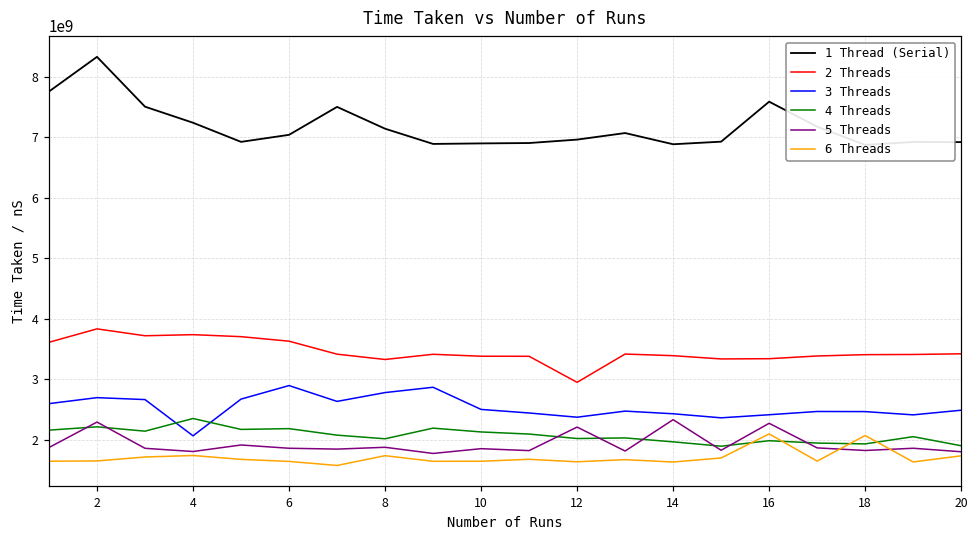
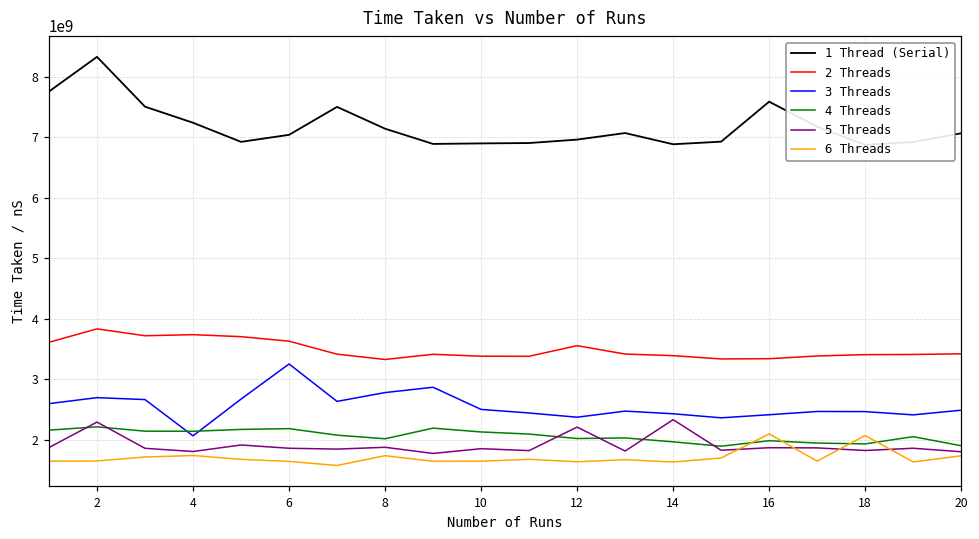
4 Threads, 4: 2400000000 -> 2100000000
3 Threads, 6: 2900000000 -> 3300000000
2 Threads, 12: 3000000000 -> 3600000000
5 Threads, 16: 2300000000 -> 1900000000
1 Thread (Serial), 20: 6900000000 -> 7100000000
